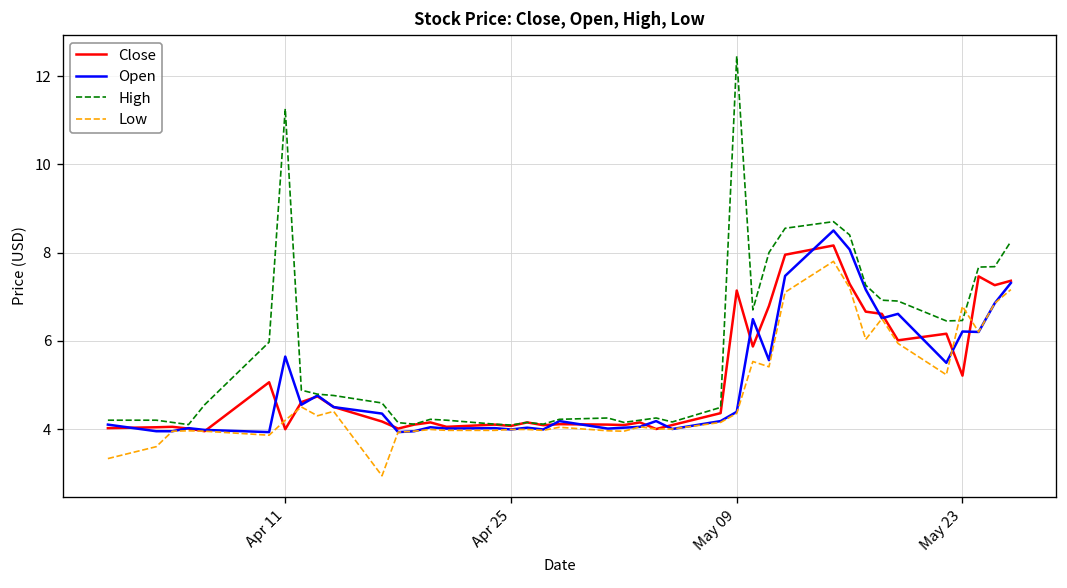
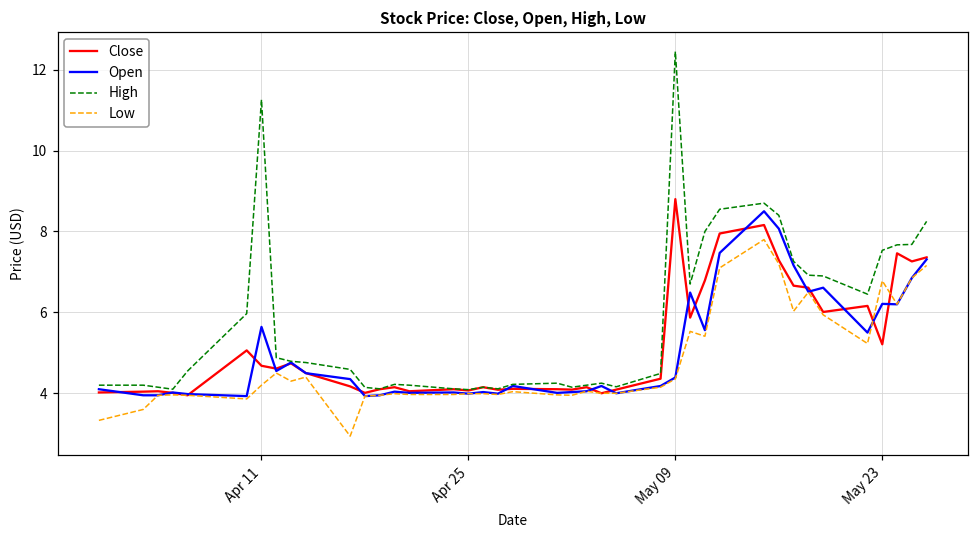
Close, Apr 11: 4.0 -> 4.7
Close, May 09: 7.1 -> 8.8
High, May 23: 6.5 -> 7.5
